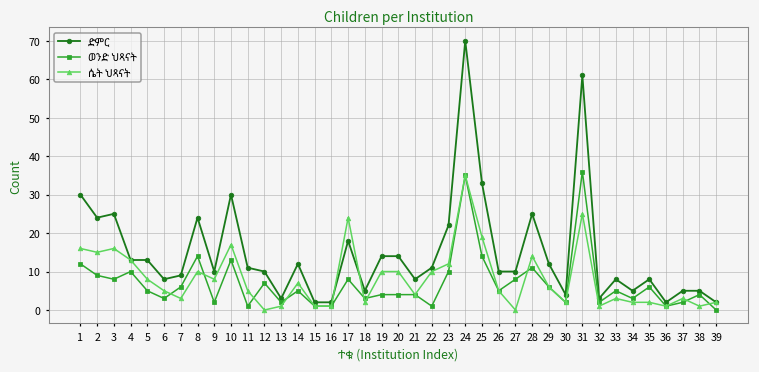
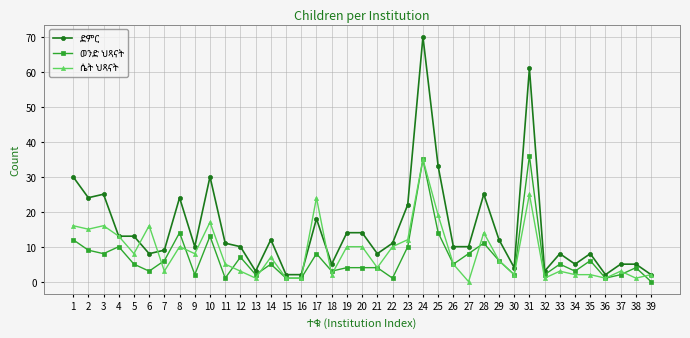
ሴት ህጻናት, 6: 5 -> 16
ሴት ህጻናት, 12: 0 -> 3
